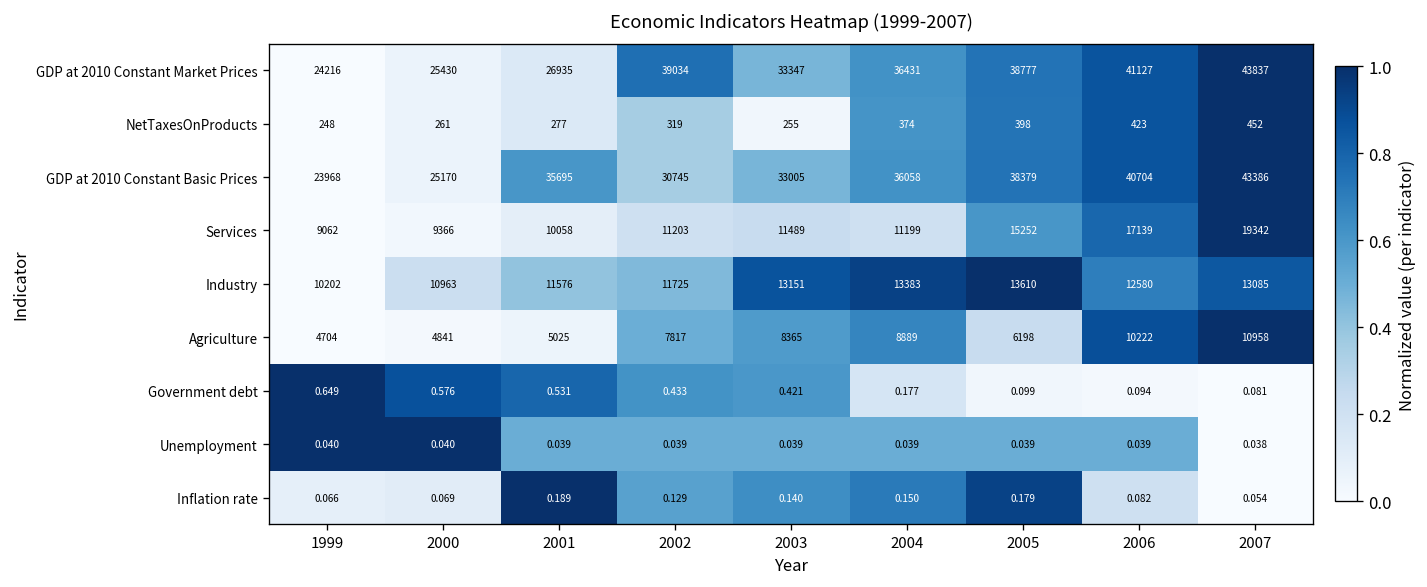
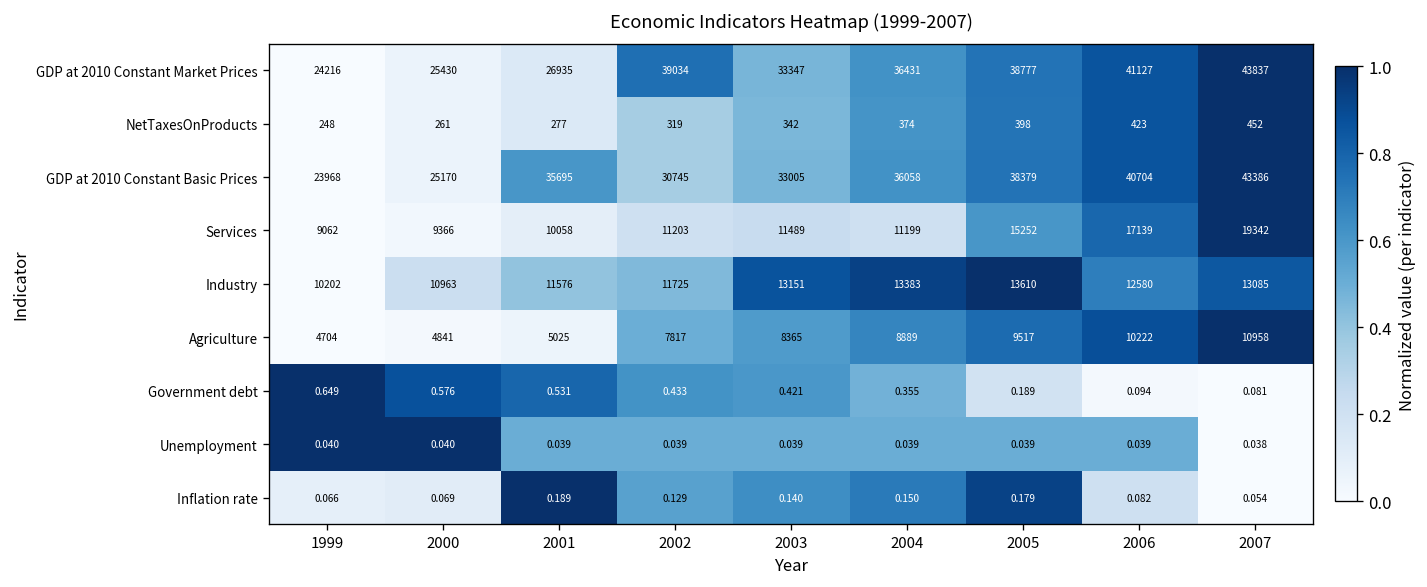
NetTaxesOnProducts, 2003: 255 -> 342
Agriculture, 2005: 6198 -> 9517
Government debt, 2004: 0.177 -> 0.355
Government debt, 2005: 0.099 -> 0.189
